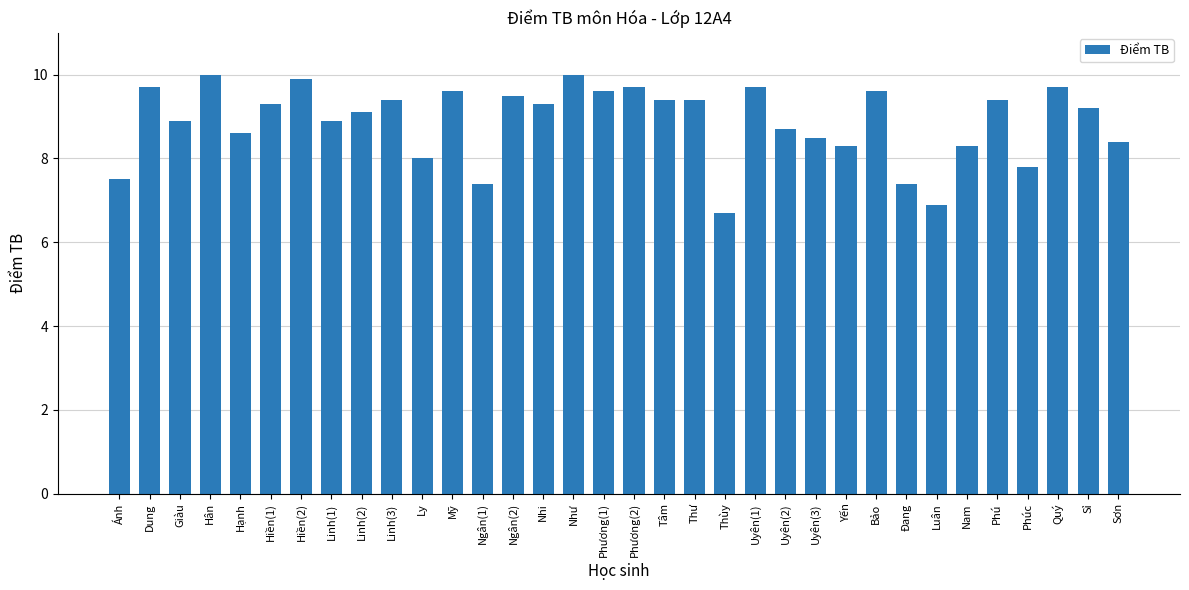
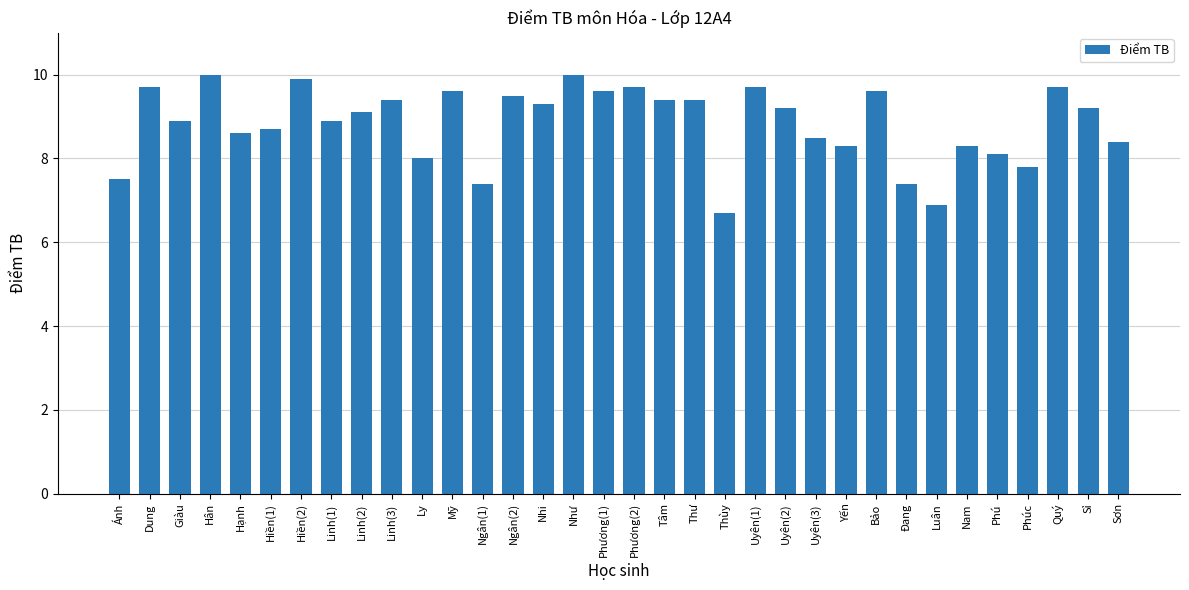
Hiền(1): 9.3 -> 8.7
Uyên(2): 8.7 -> 9.2
Phú: 9.4 -> 8.1
